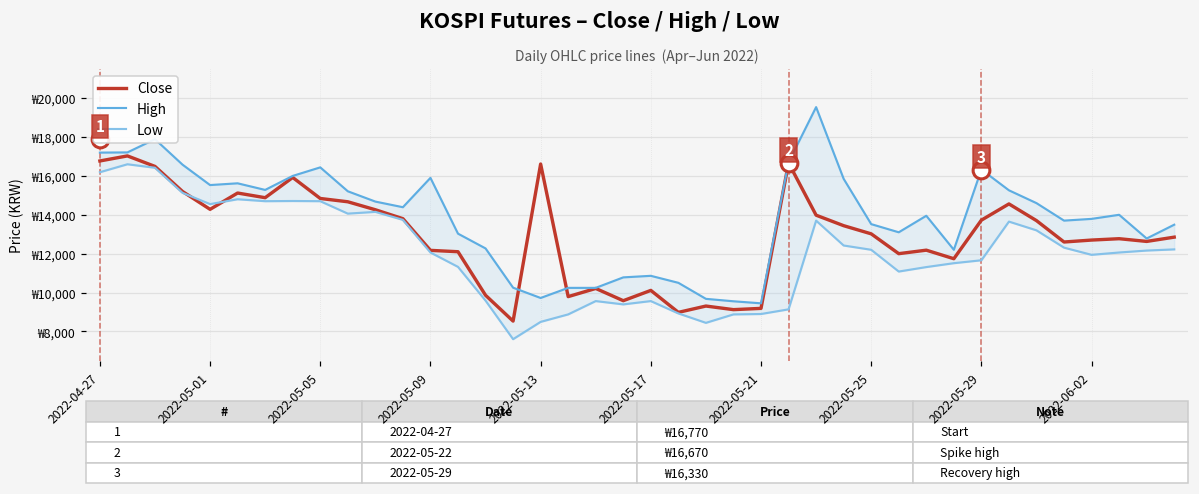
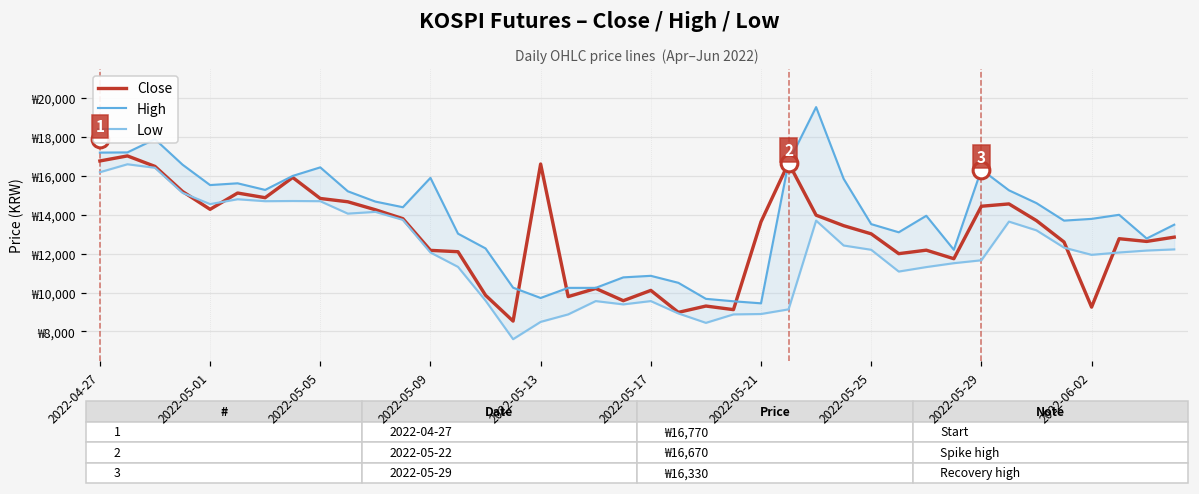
Close, 2022-05-21: ₩9,200 -> ₩13,600
Close, 2022-05-29: ₩13,700 -> ₩14,400
Close, 2022-06-02: ₩12,700 -> ₩9,300
